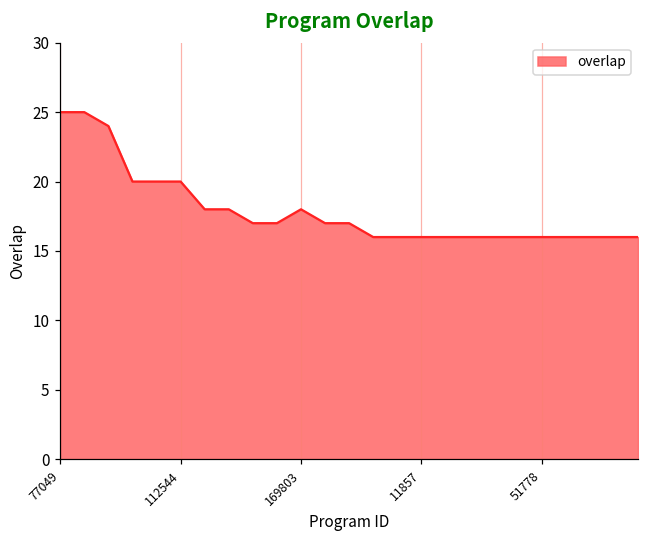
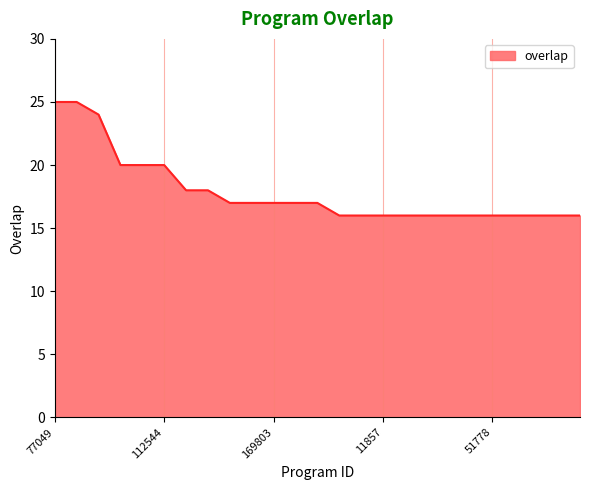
169803: 18 -> 17
